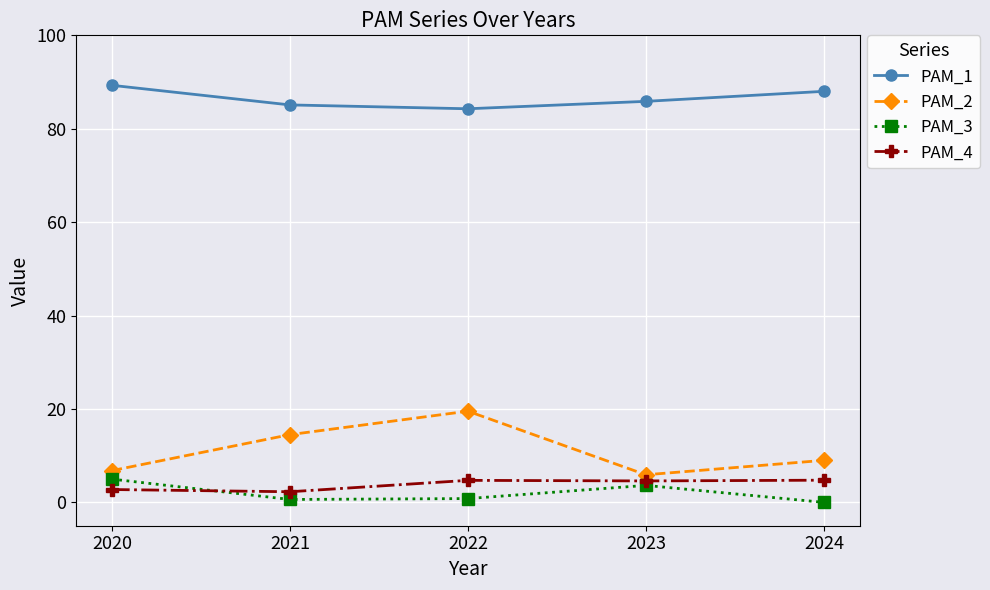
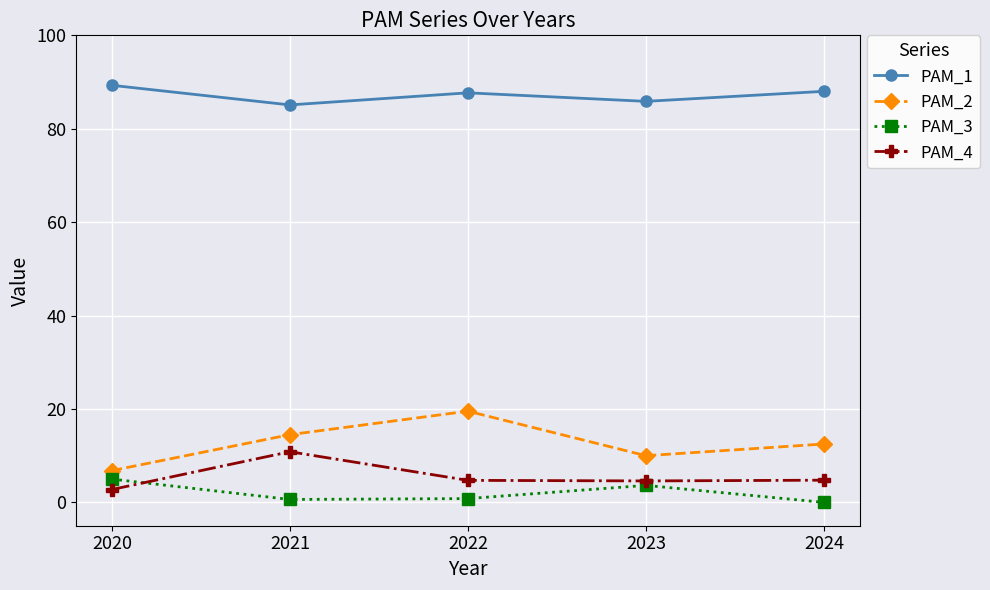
PAM_4, 2021: 2 -> 11
PAM_1, 2022: 84 -> 88
PAM_2, 2023: 6 -> 10
PAM_2, 2024: 9 -> 13
